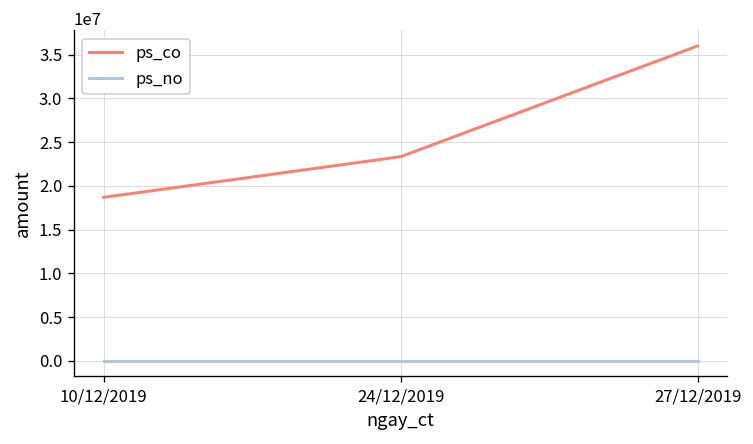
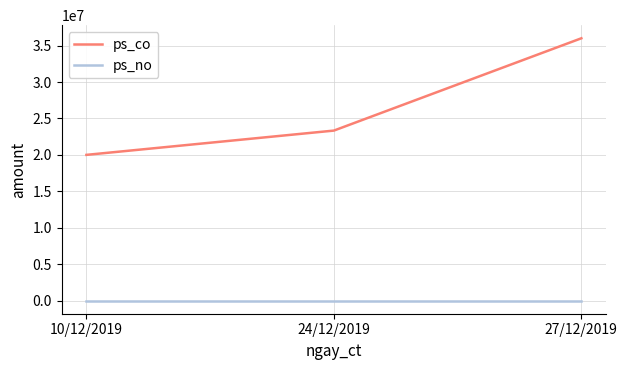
ps_co, 10/12/2019: 19000000 -> 20000000
